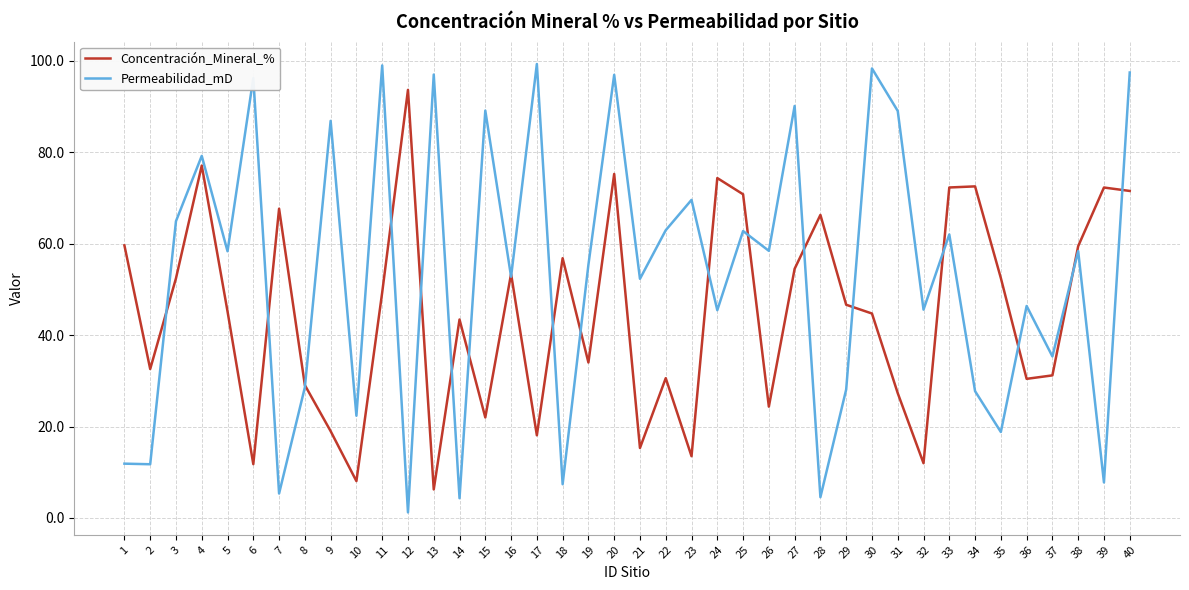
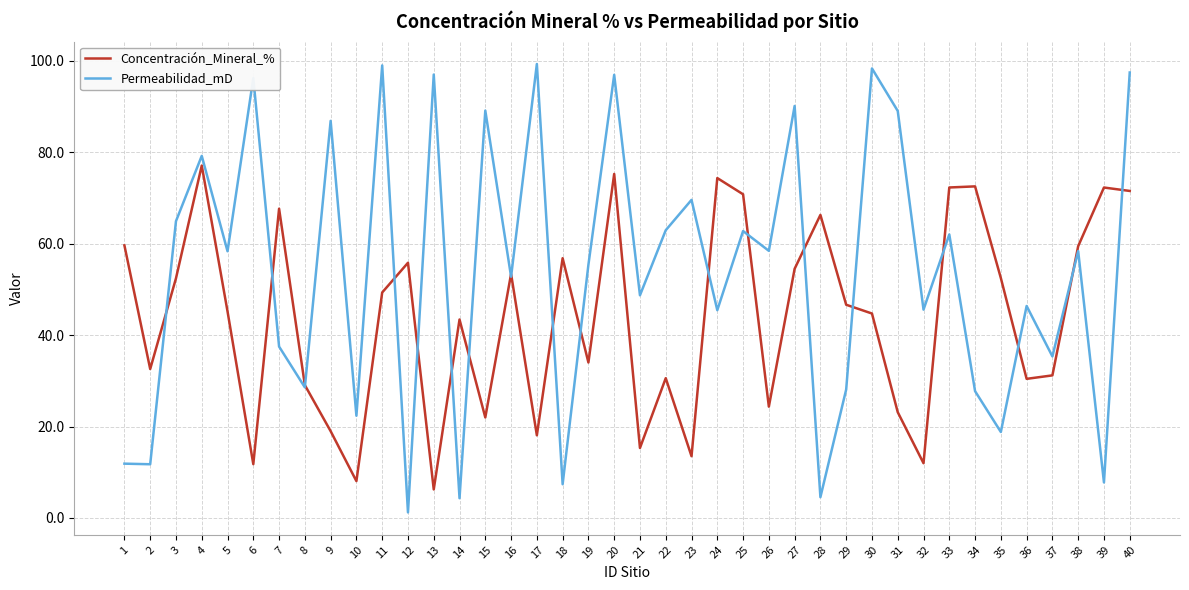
Permeabilidad_mD, 7: 5 -> 37
Concentración_Mineral_%, 12: 94 -> 56
Permeabilidad_mD, 21: 52 -> 49
Concentración_Mineral_%, 31: 27 -> 23
